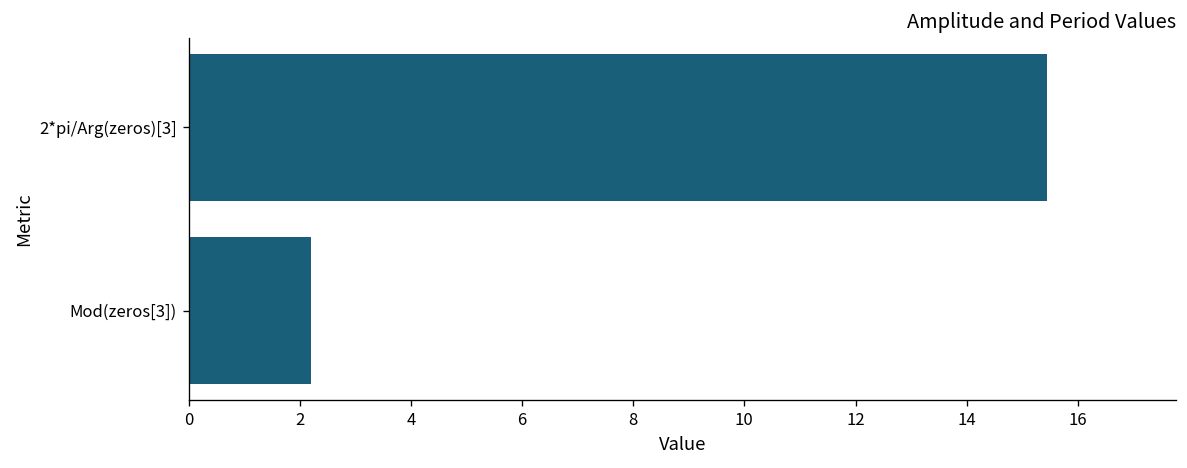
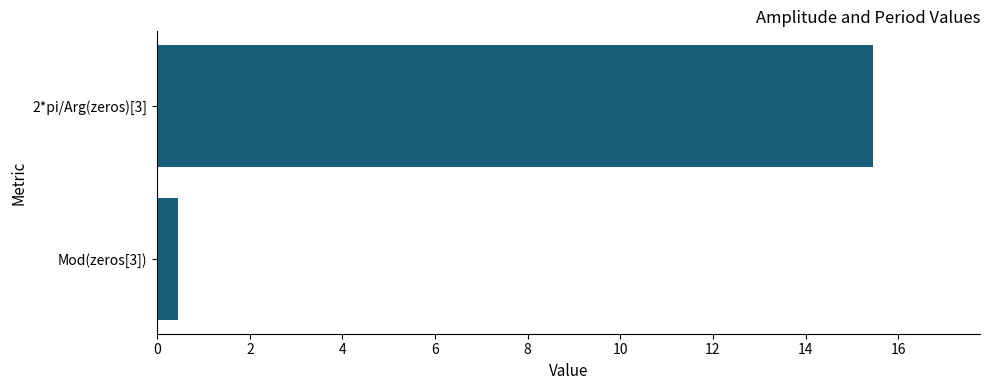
Mod(zeros[3]): 2.2 -> 0.4
